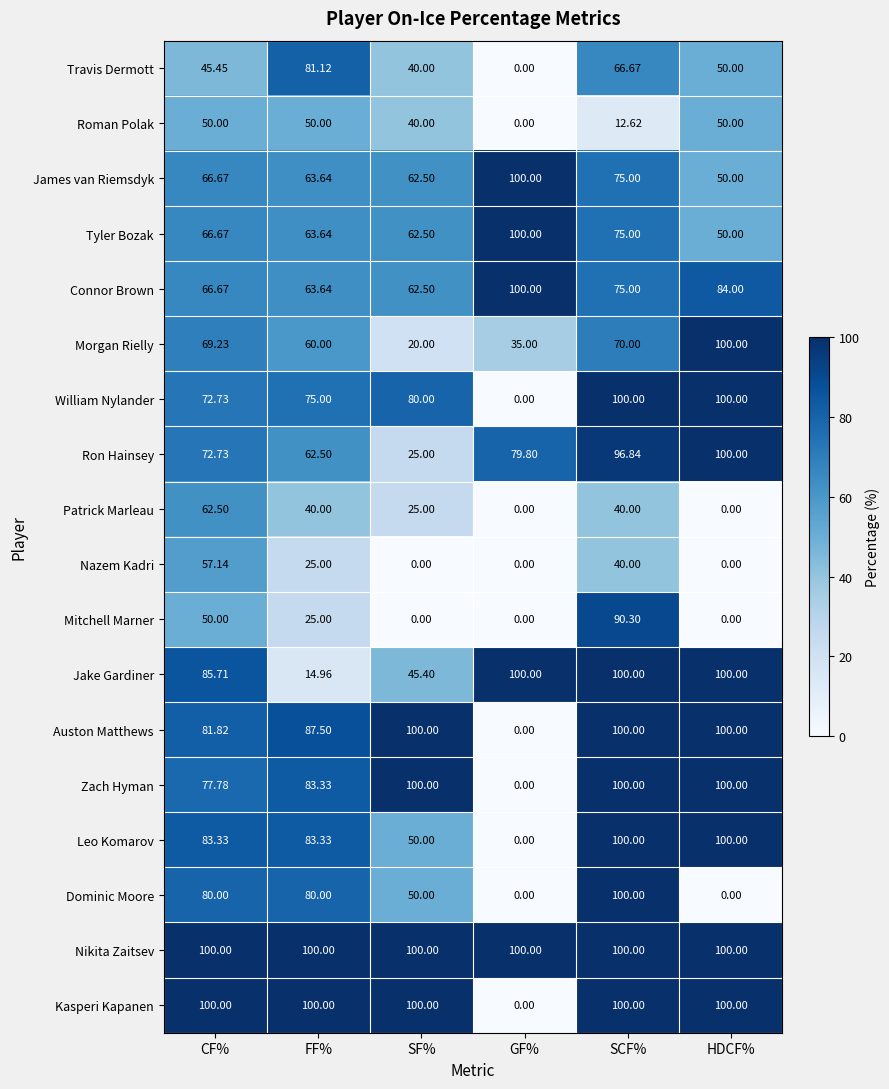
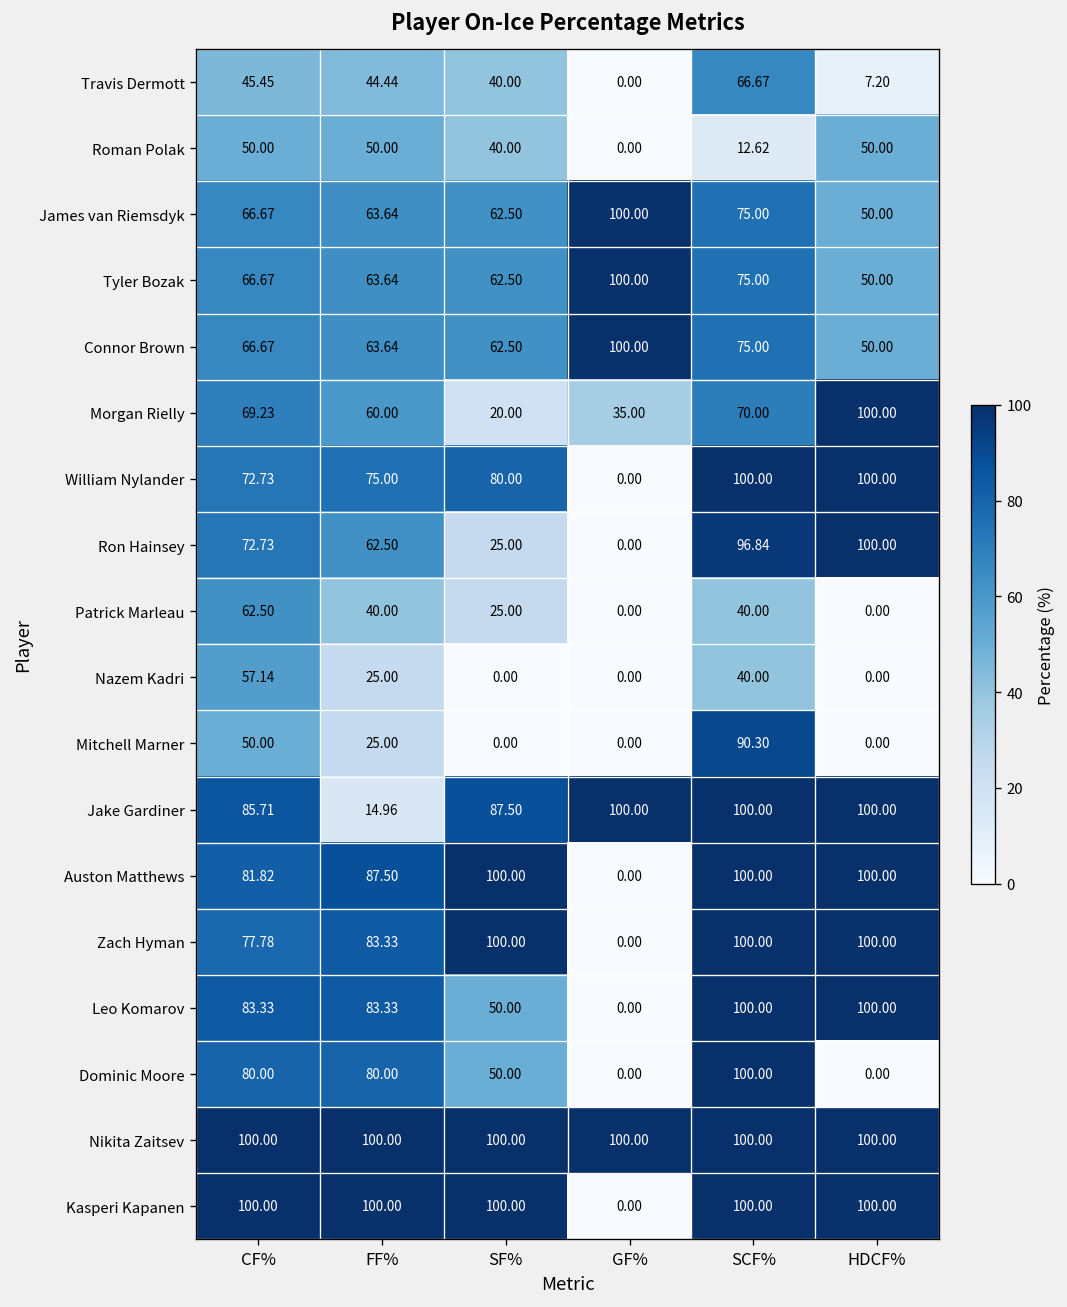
Travis Dermott, FF%: 81.12 -> 44.44
Travis Dermott, HDCF%: 50.00 -> 7.20
Connor Brown, HDCF%: 84.00 -> 50.00
Ron Hainsey, GF%: 79.80 -> 0.00
Jake Gardiner, SF%: 45.40 -> 87.50
